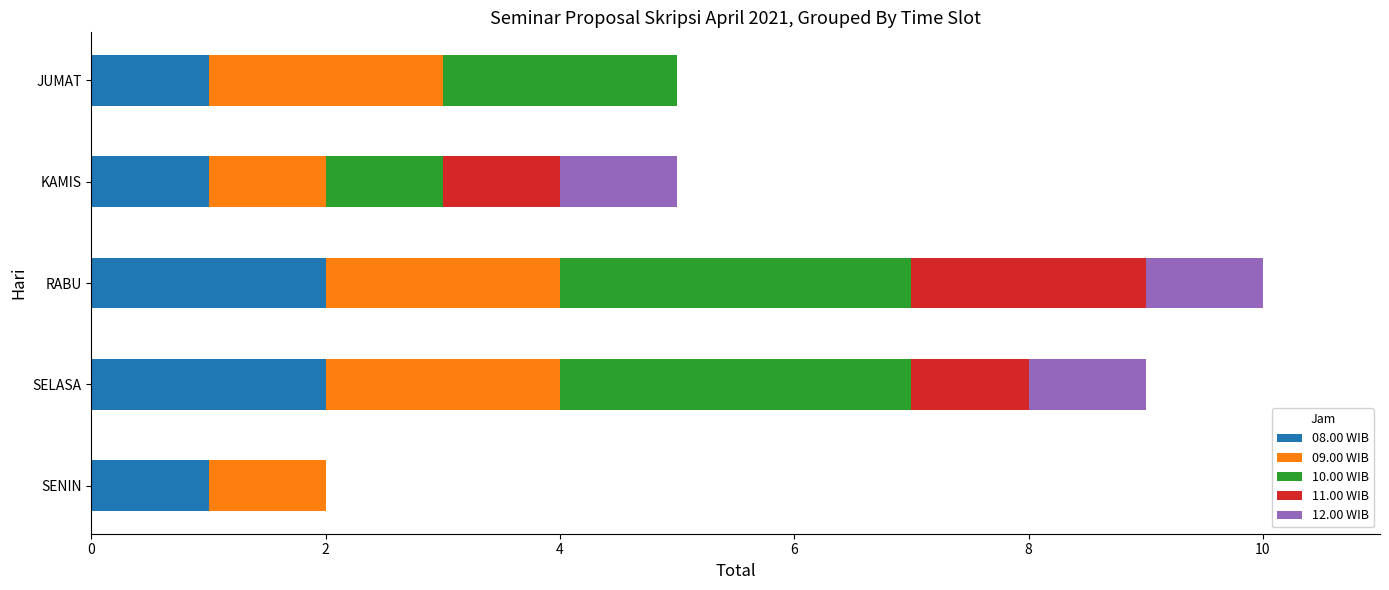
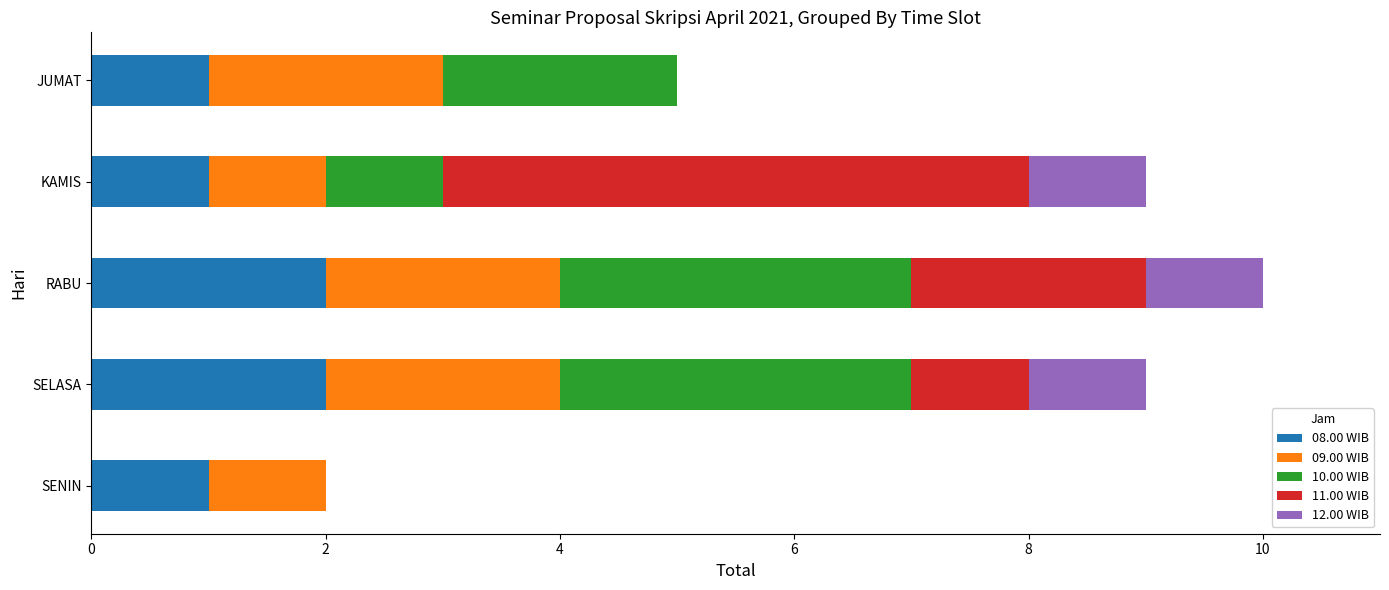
11.00 WIB, KAMIS: 1 -> 5
